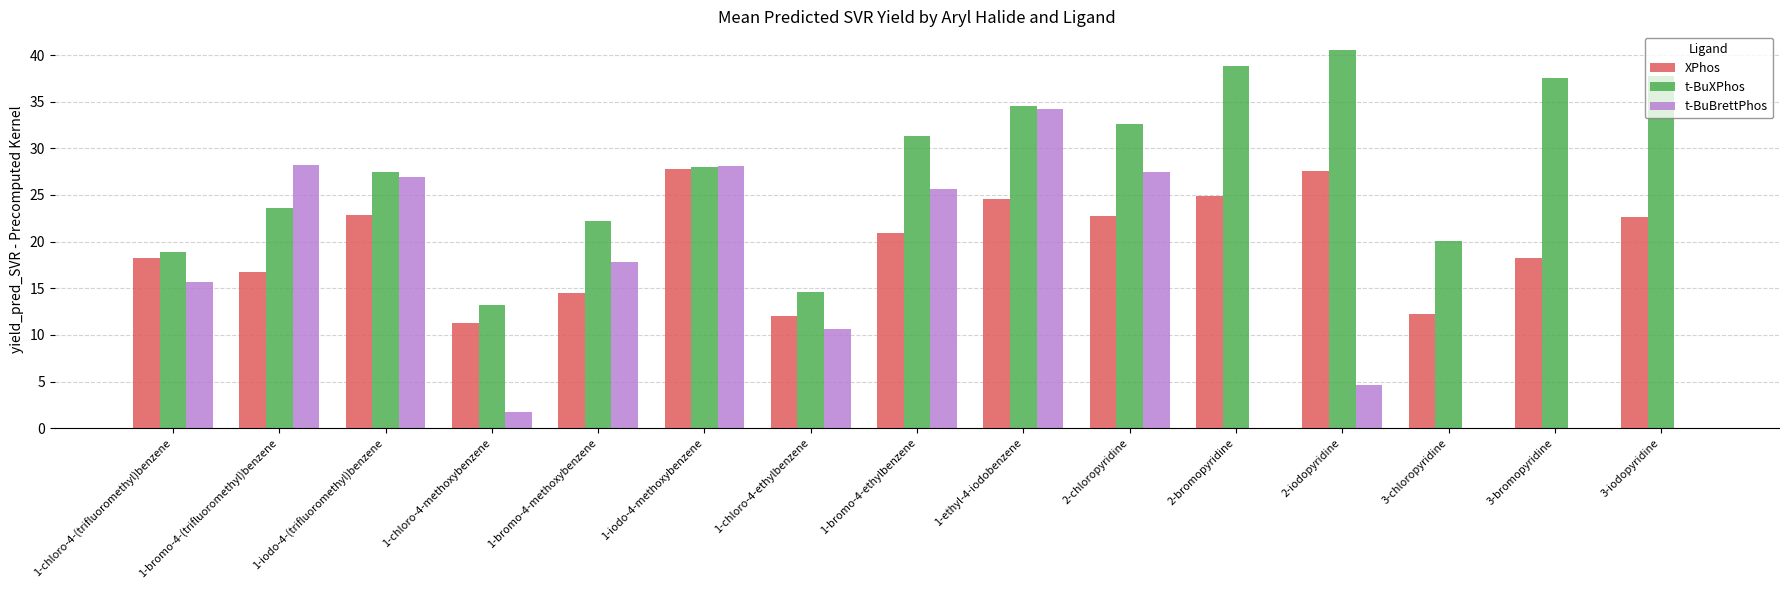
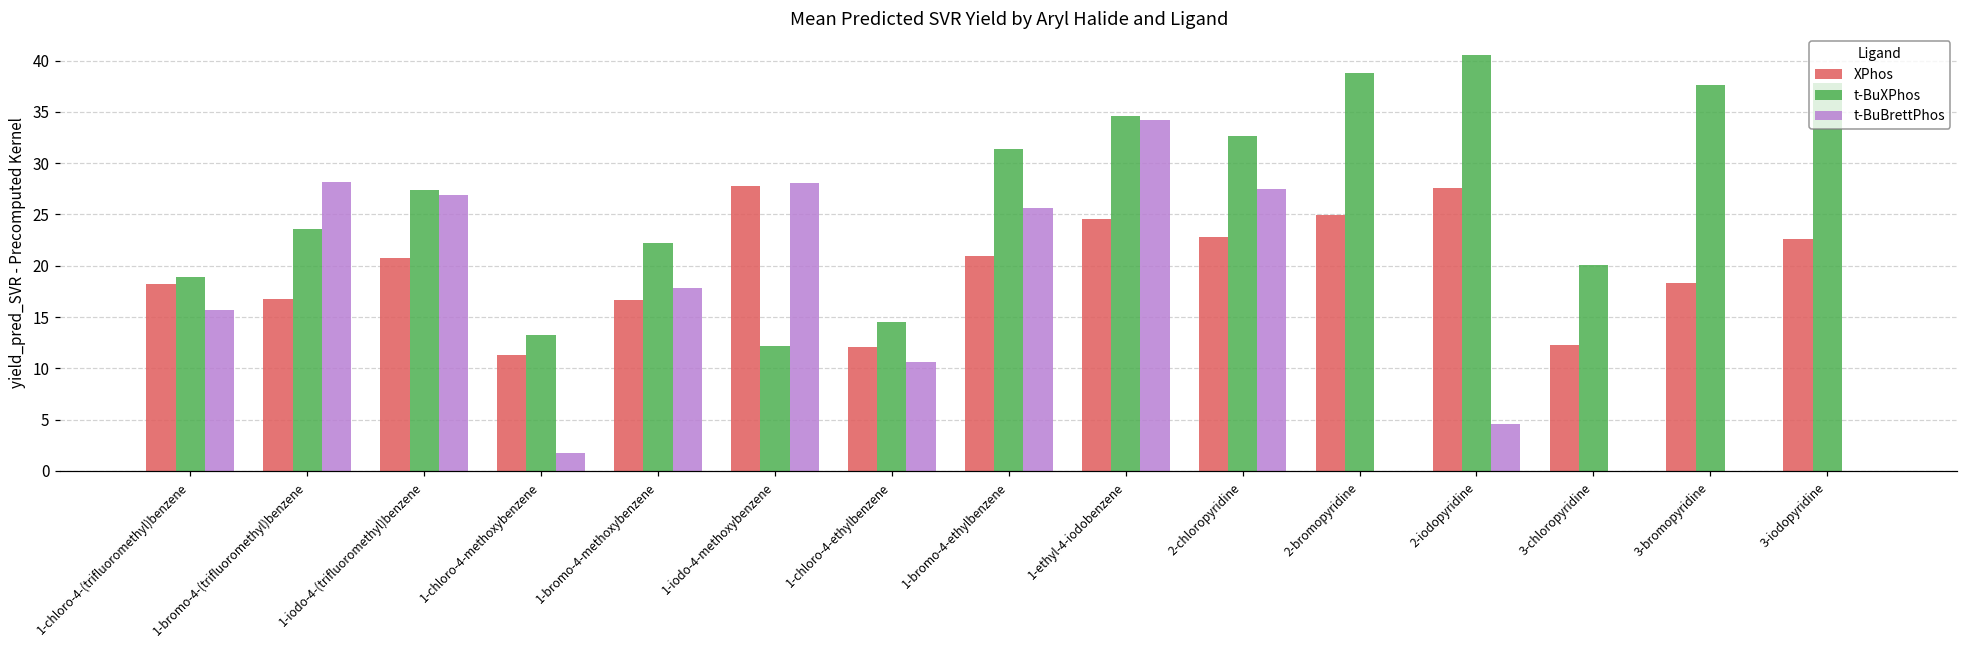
XPhos, 1-iodo-4-(trifluoromethyl)benzene: 23 -> 21
XPhos, 1-bromo-4-methoxybenzene: 15 -> 17
t-BuXPhos, 1-iodo-4-methoxybenzene: 28 -> 12
